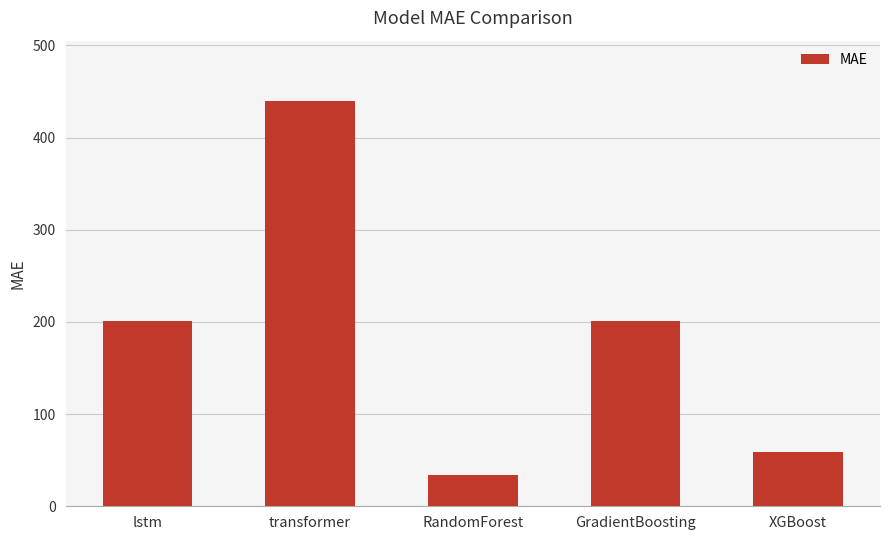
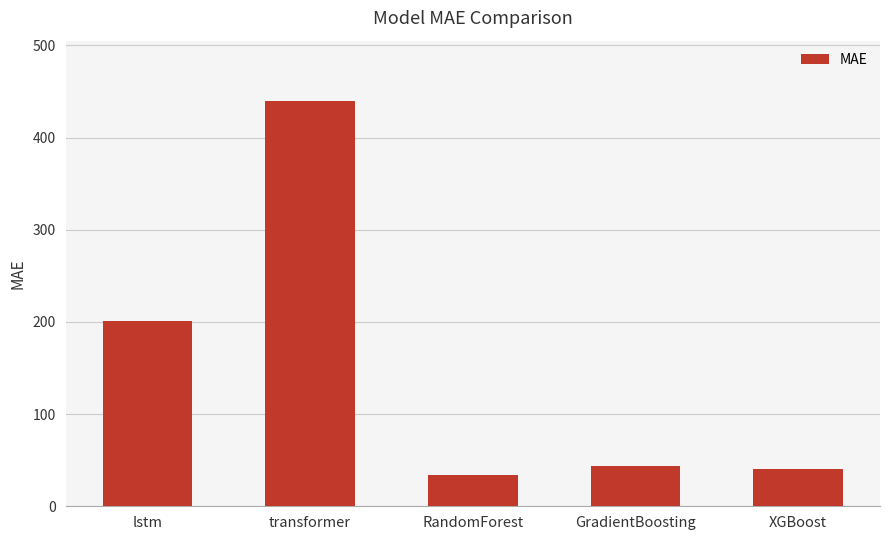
GradientBoosting: 200 -> 40
XGBoost: 60 -> 40
